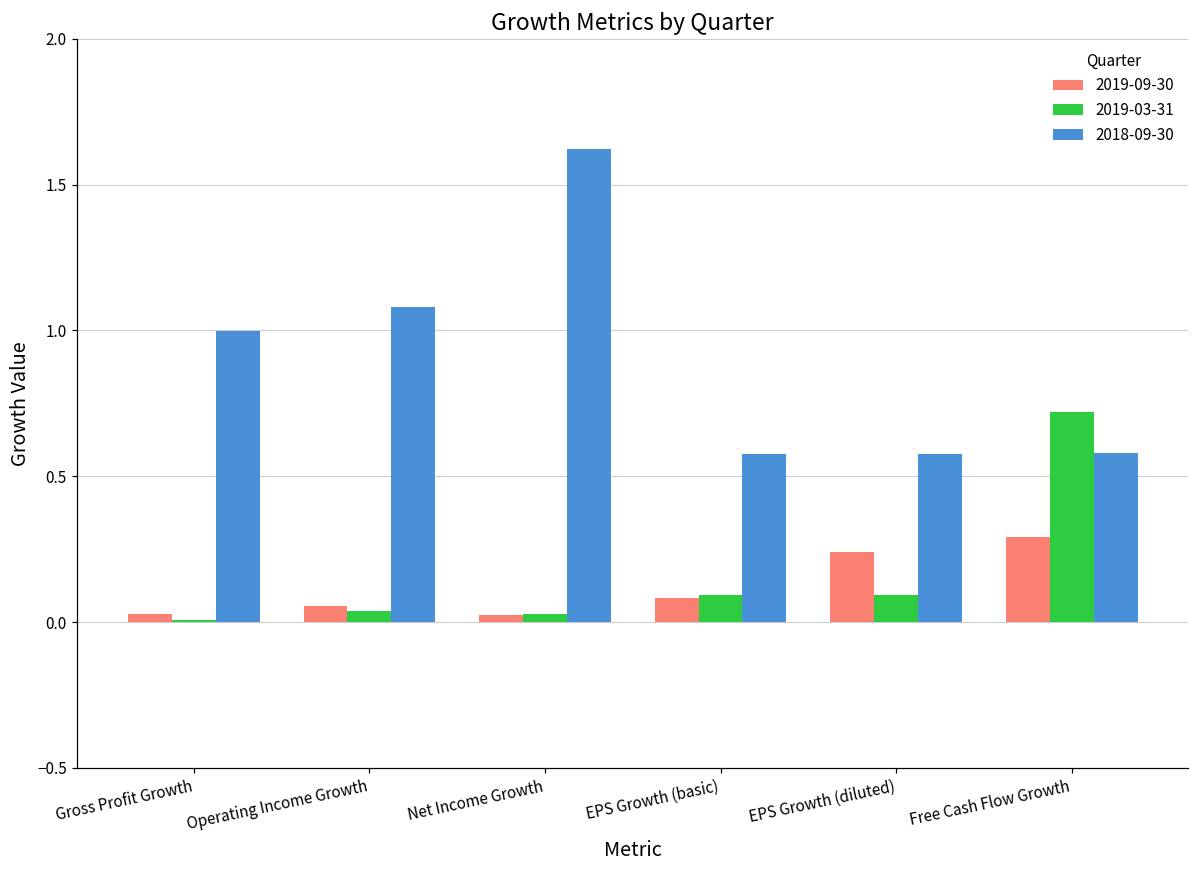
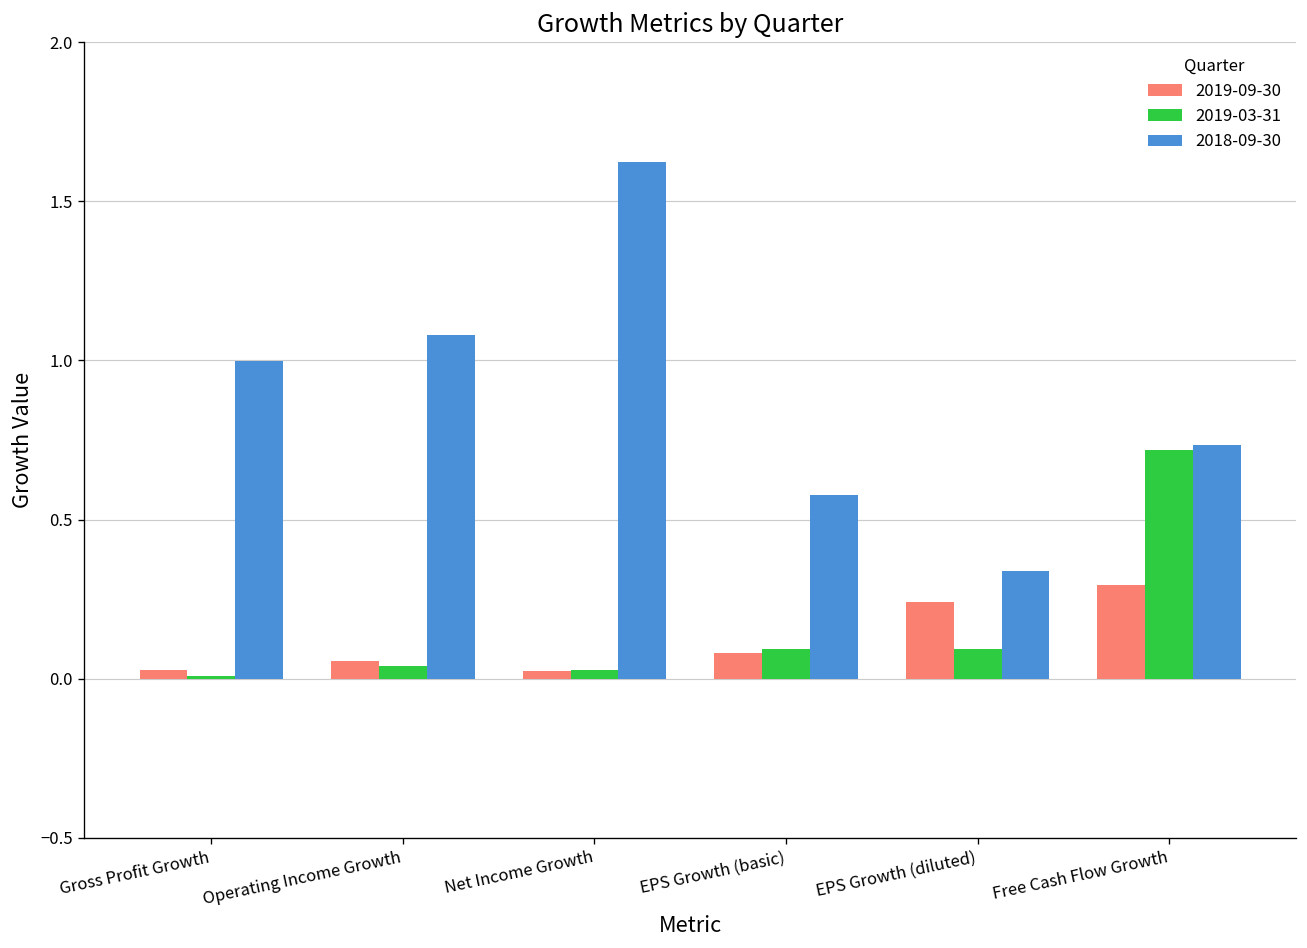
2018-09-30, EPS Growth (diluted): 0.58 -> 0.34
2018-09-30, Free Cash Flow Growth: 0.58 -> 0.73
